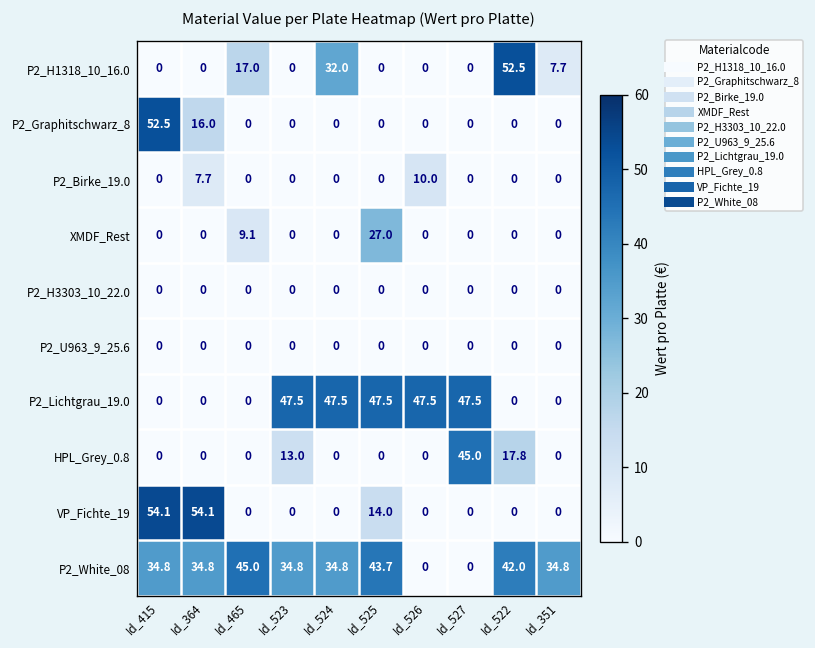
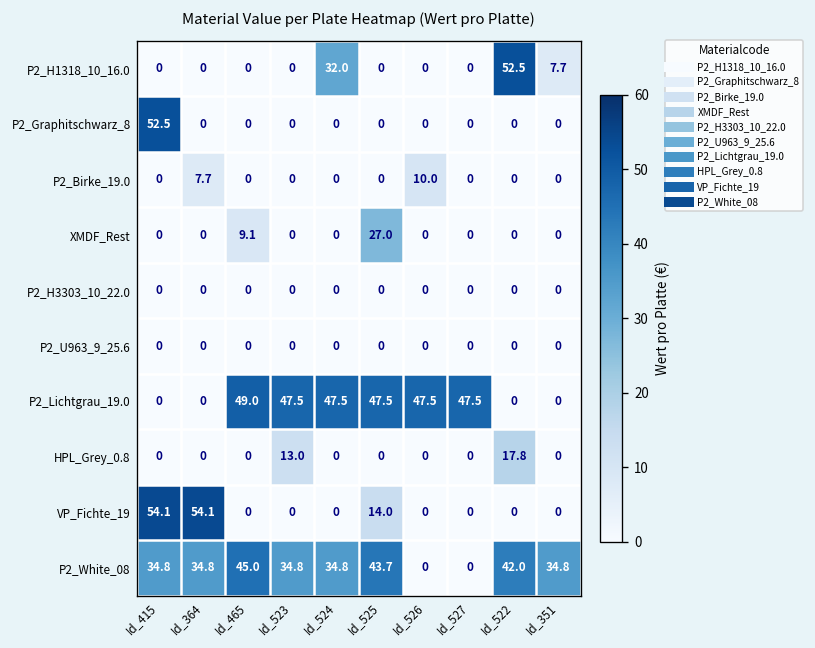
P2_H1318_10_16.0, Id_465: 17.0 -> 0
P2_Graphitschwarz_8, Id_364: 16.0 -> 0
P2_Lichtgrau_19.0, Id_465: 0 -> 49.0
HPL_Grey_0.8, Id_527: 45.0 -> 0
